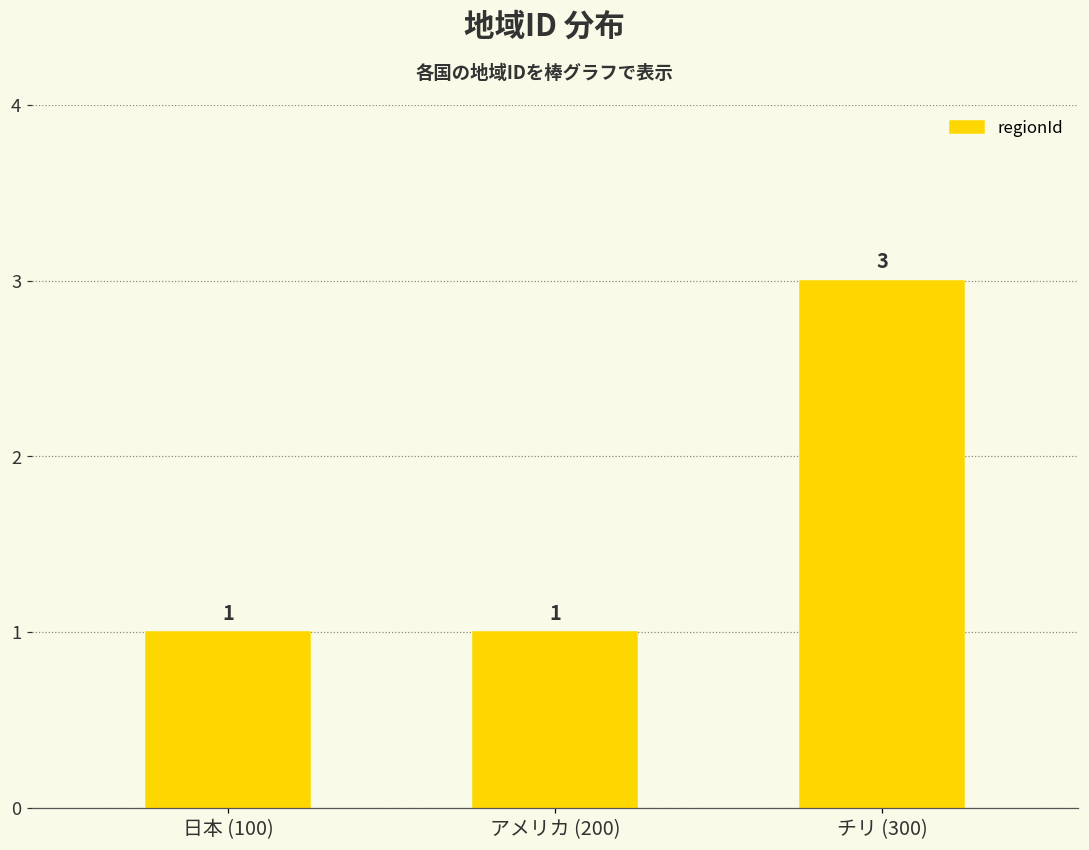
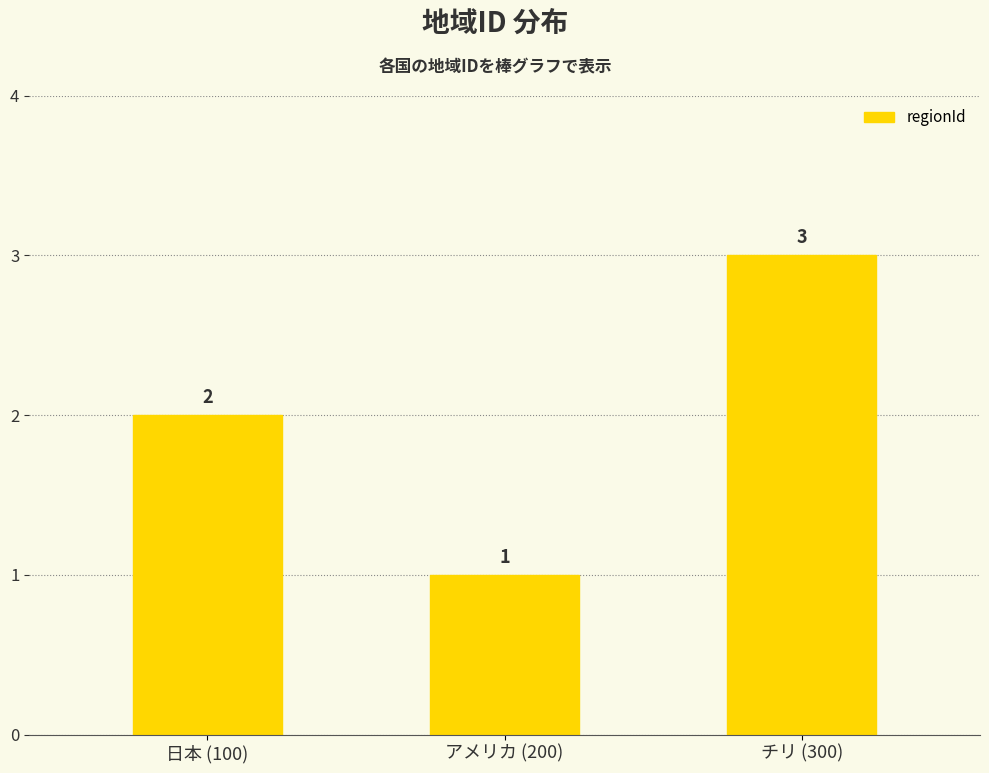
日本 (100): 1 -> 2
